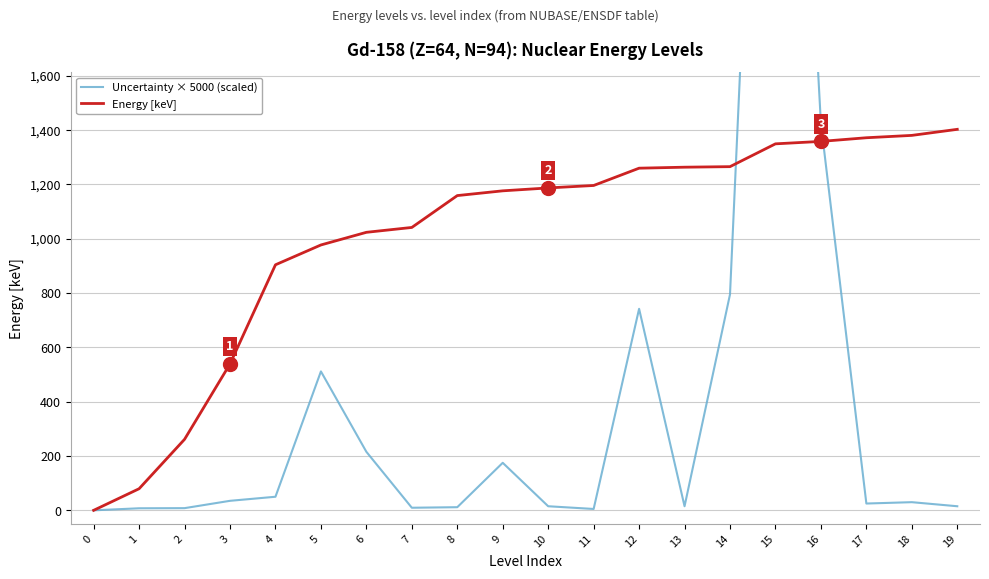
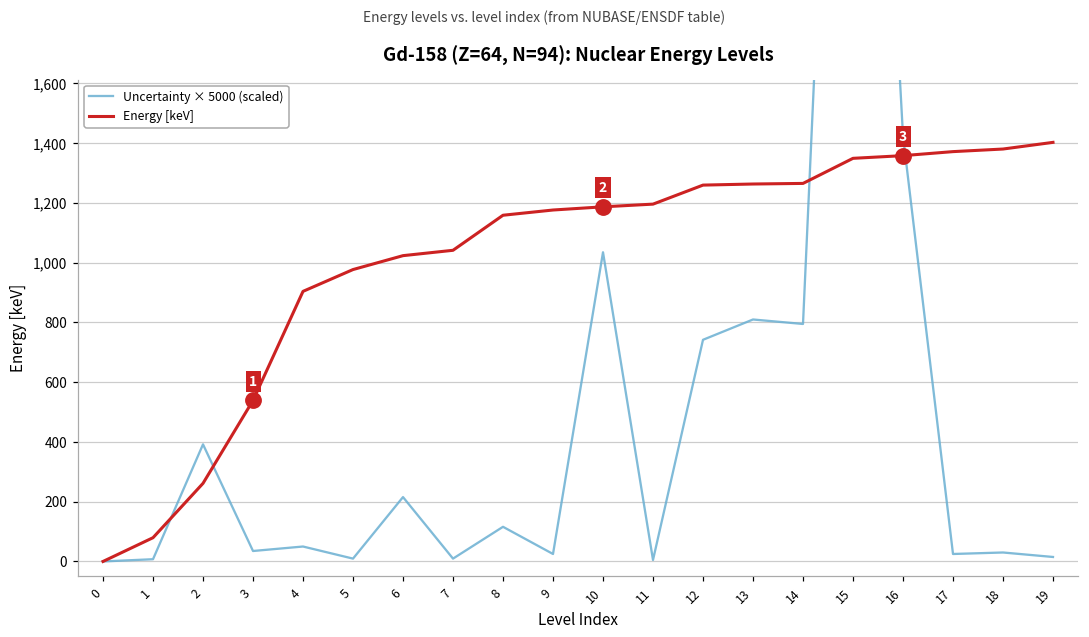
Uncertainty × 5000 (scaled), 2: 10 -> 390
Uncertainty × 5000 (scaled), 5: 510 -> 10
Uncertainty × 5000 (scaled), 8: 10 -> 120
Uncertainty × 5000 (scaled), 9: 180 -> 30
Uncertainty × 5000 (scaled), 10: 20 -> 1,040
Uncertainty × 5000 (scaled), 13: 20 -> 810
